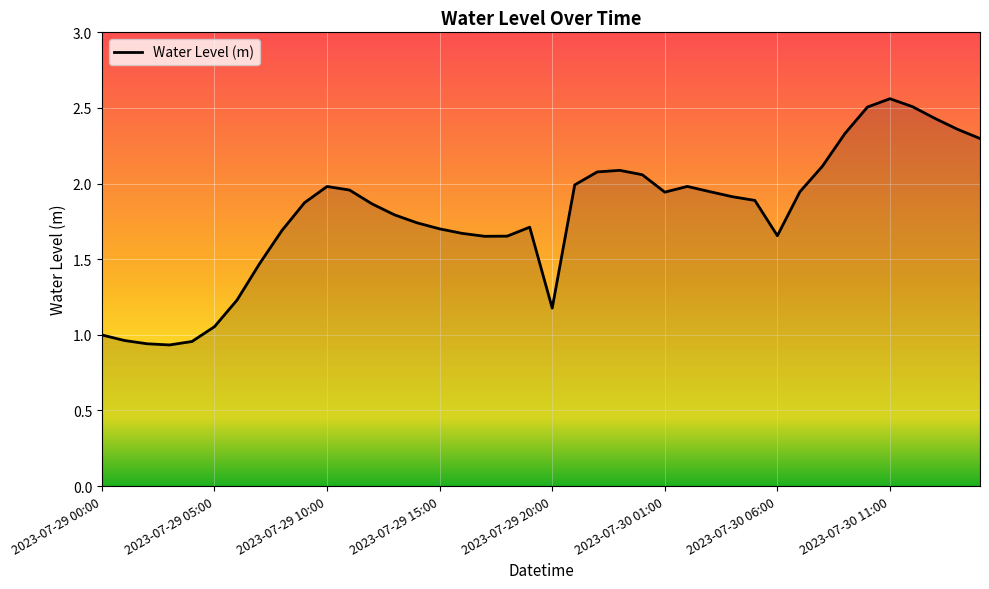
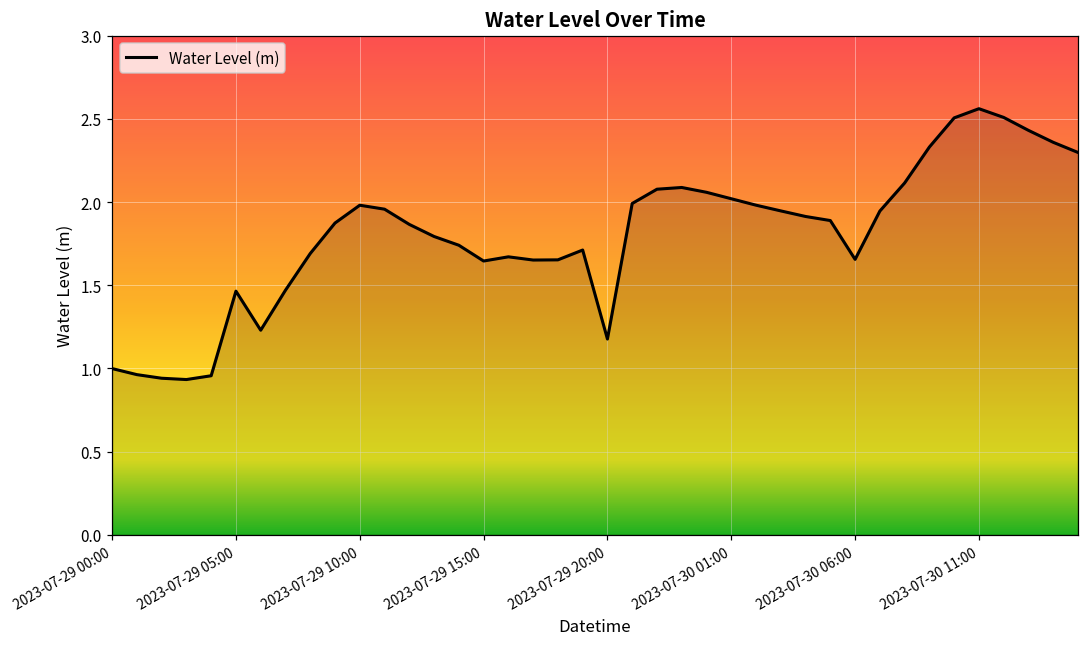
2023-07-29 05:00: 1.05 -> 1.46
2023-07-29 15:00: 1.70 -> 1.65
2023-07-30 01:00: 1.94 -> 2.02
